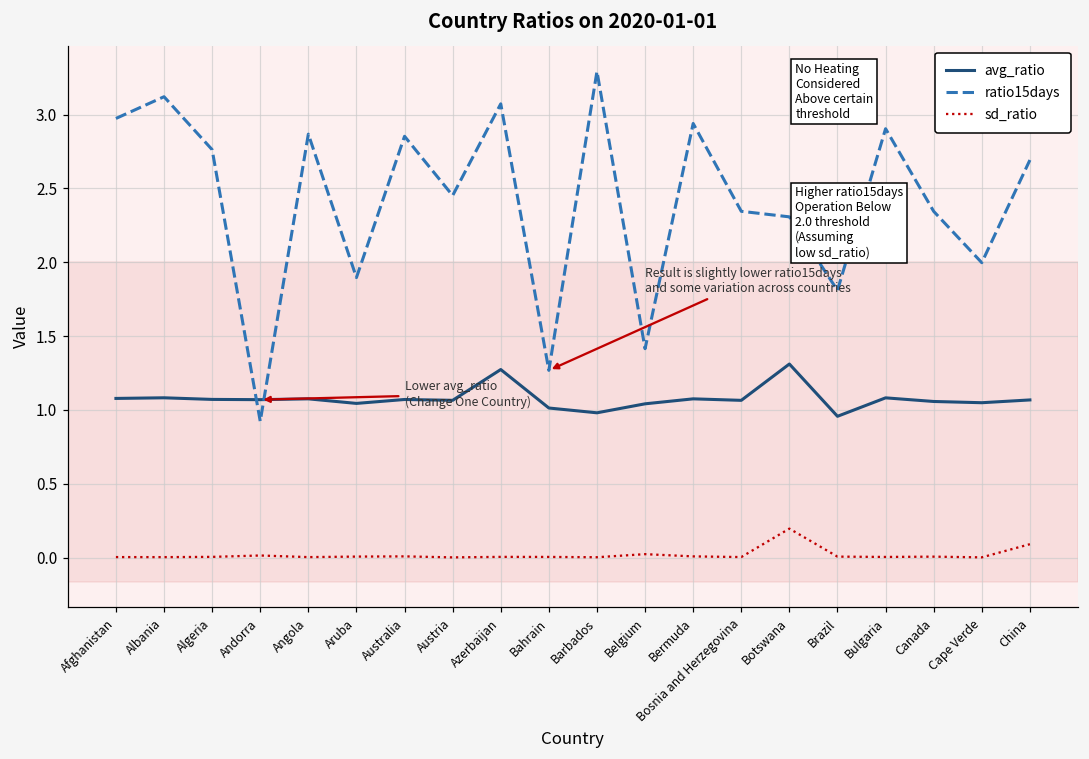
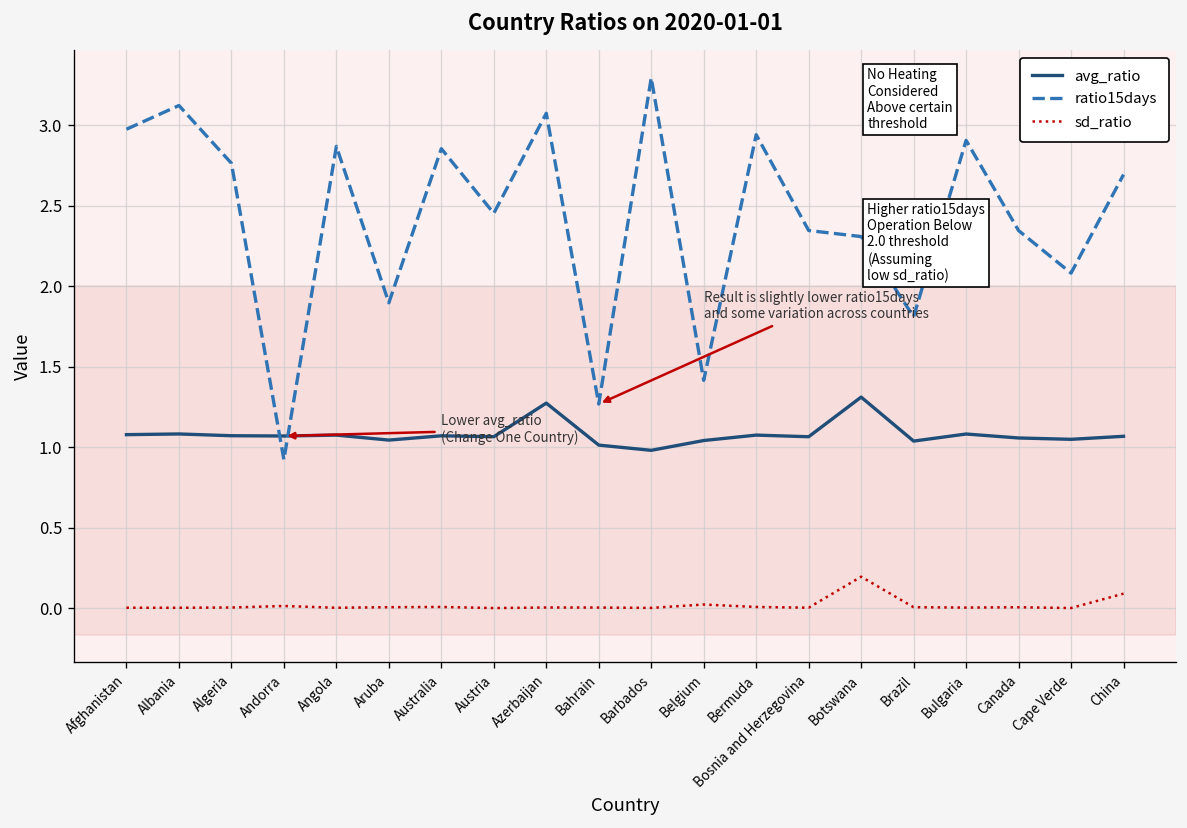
avg_ratio, Brazil: 0.96 -> 1.04
ratio15days, Cape Verde: 2.00 -> 2.08
